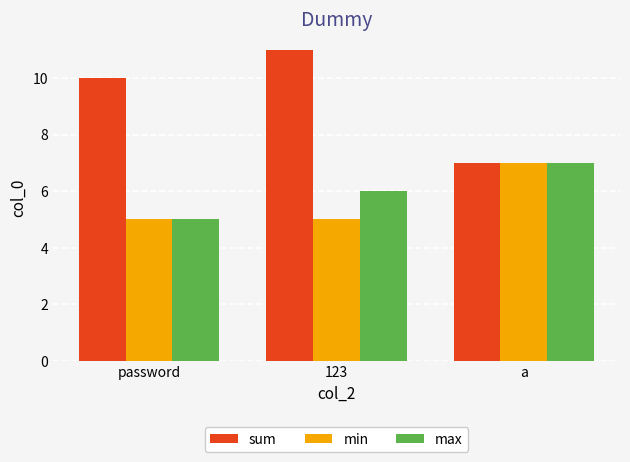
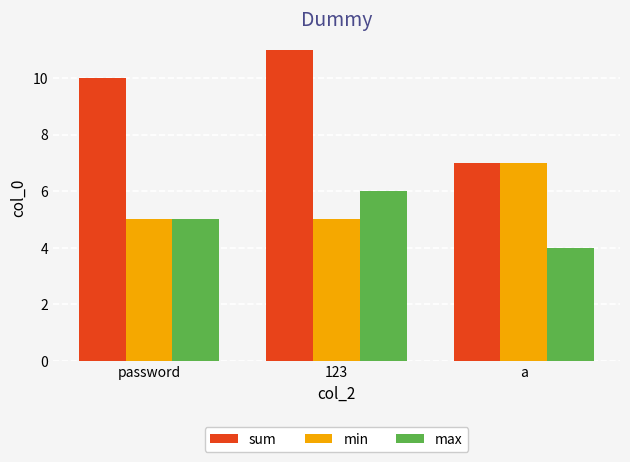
max, a: 7 -> 4
